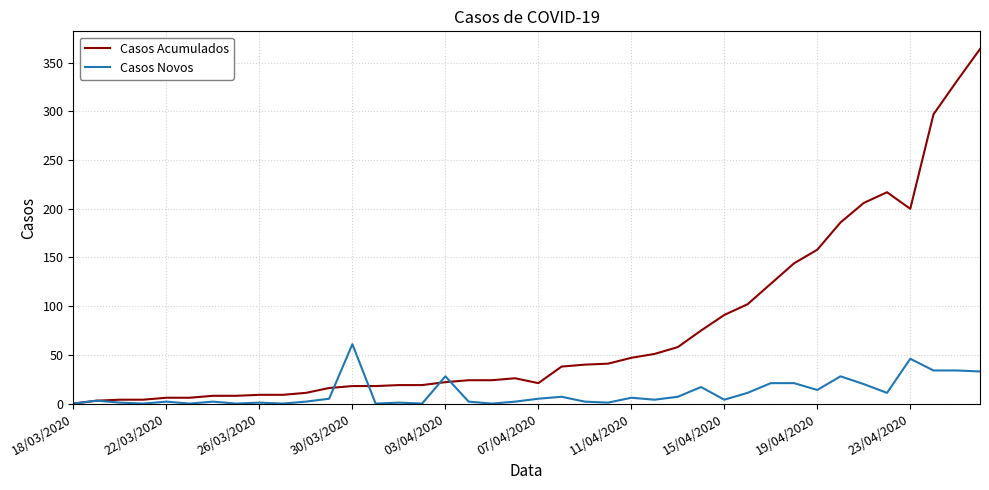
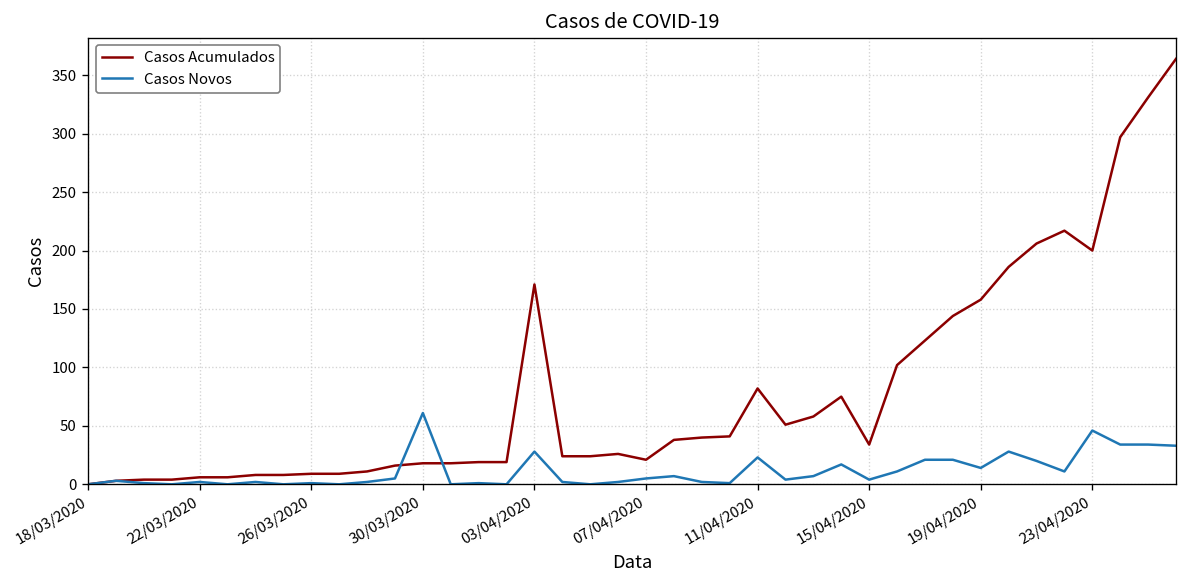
Casos Acumulados, 03/04/2020: 20 -> 170
Casos Acumulados, 11/04/2020: 50 -> 80
Casos Novos, 11/04/2020: 10 -> 20
Casos Acumulados, 15/04/2020: 90 -> 30
